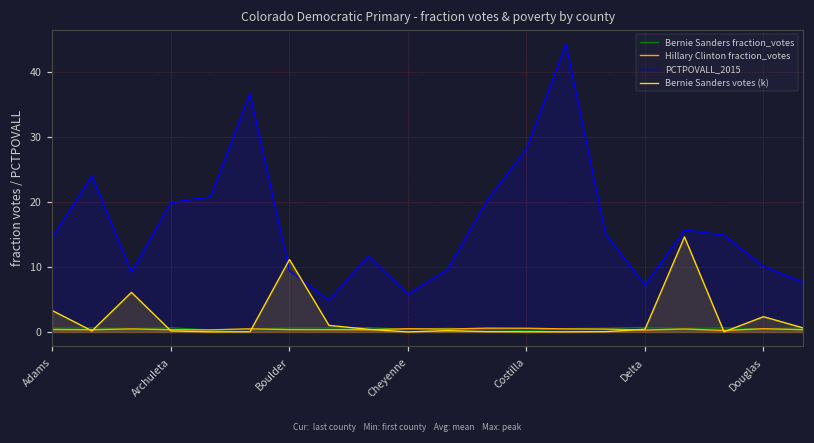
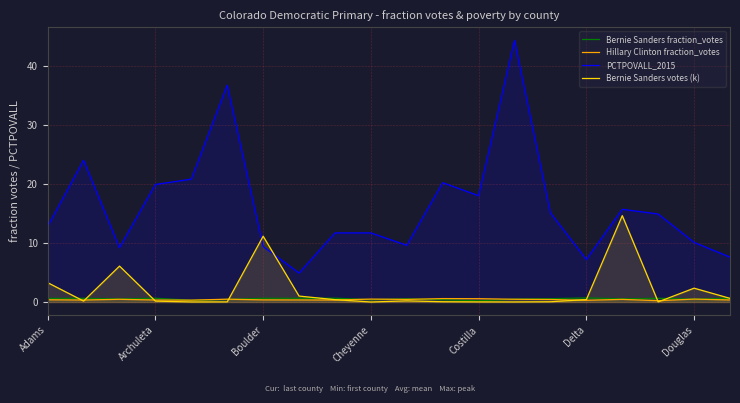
PCTPOVALL_2015, Adams: 15 -> 13
PCTPOVALL_2015, Cheyenne: 6 -> 12
PCTPOVALL_2015, Costilla: 28 -> 18
